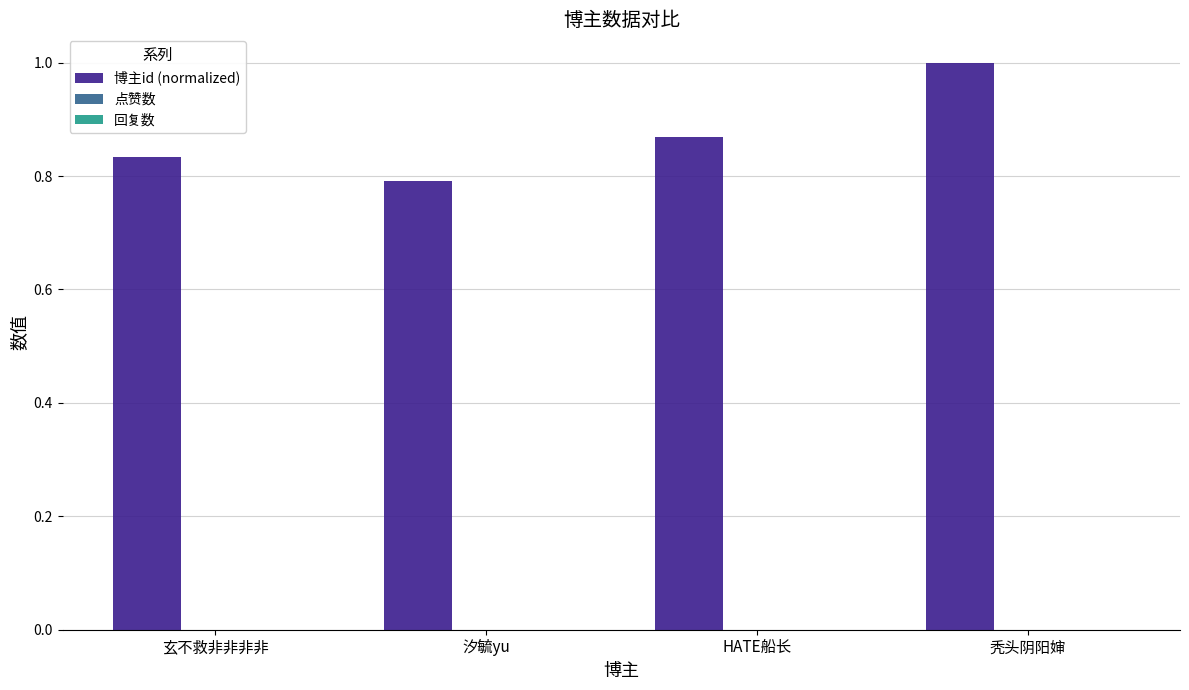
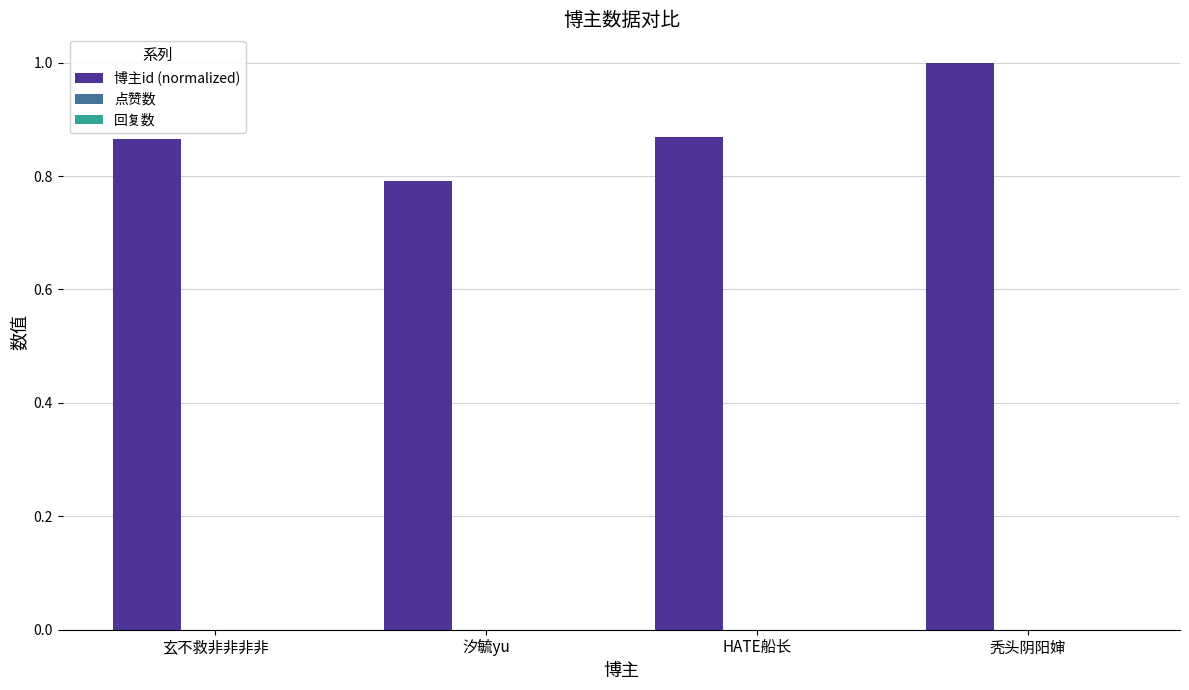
博主id (normalized), 玄不救非非非非: 0.83 -> 0.86
